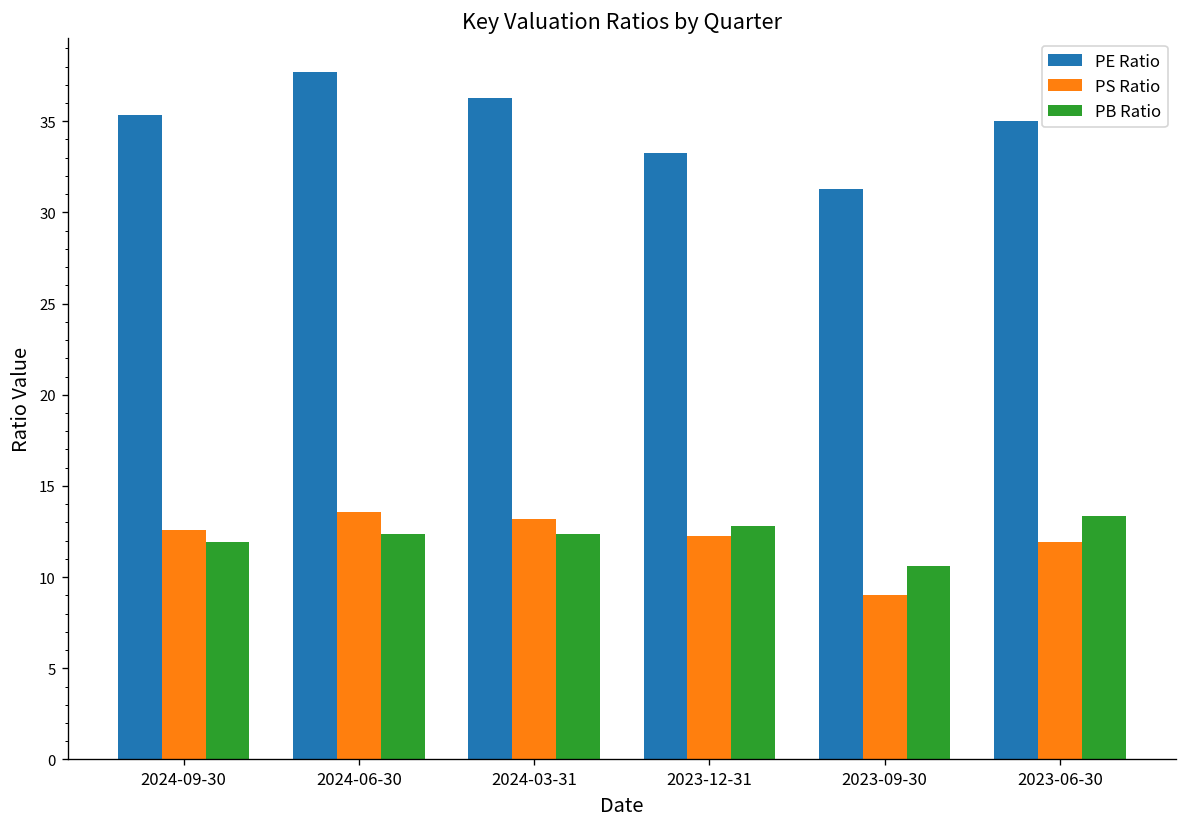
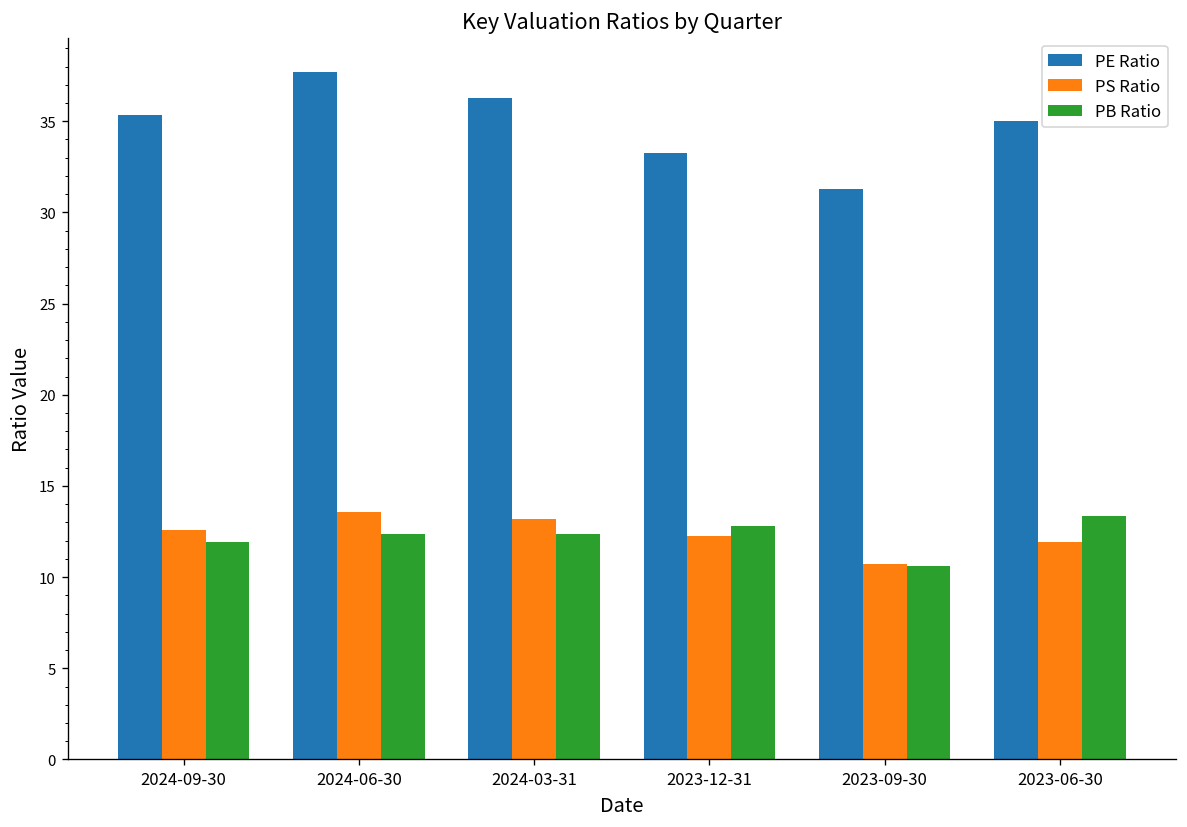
PS Ratio, 2023-09-30: 9.0 -> 10.7
